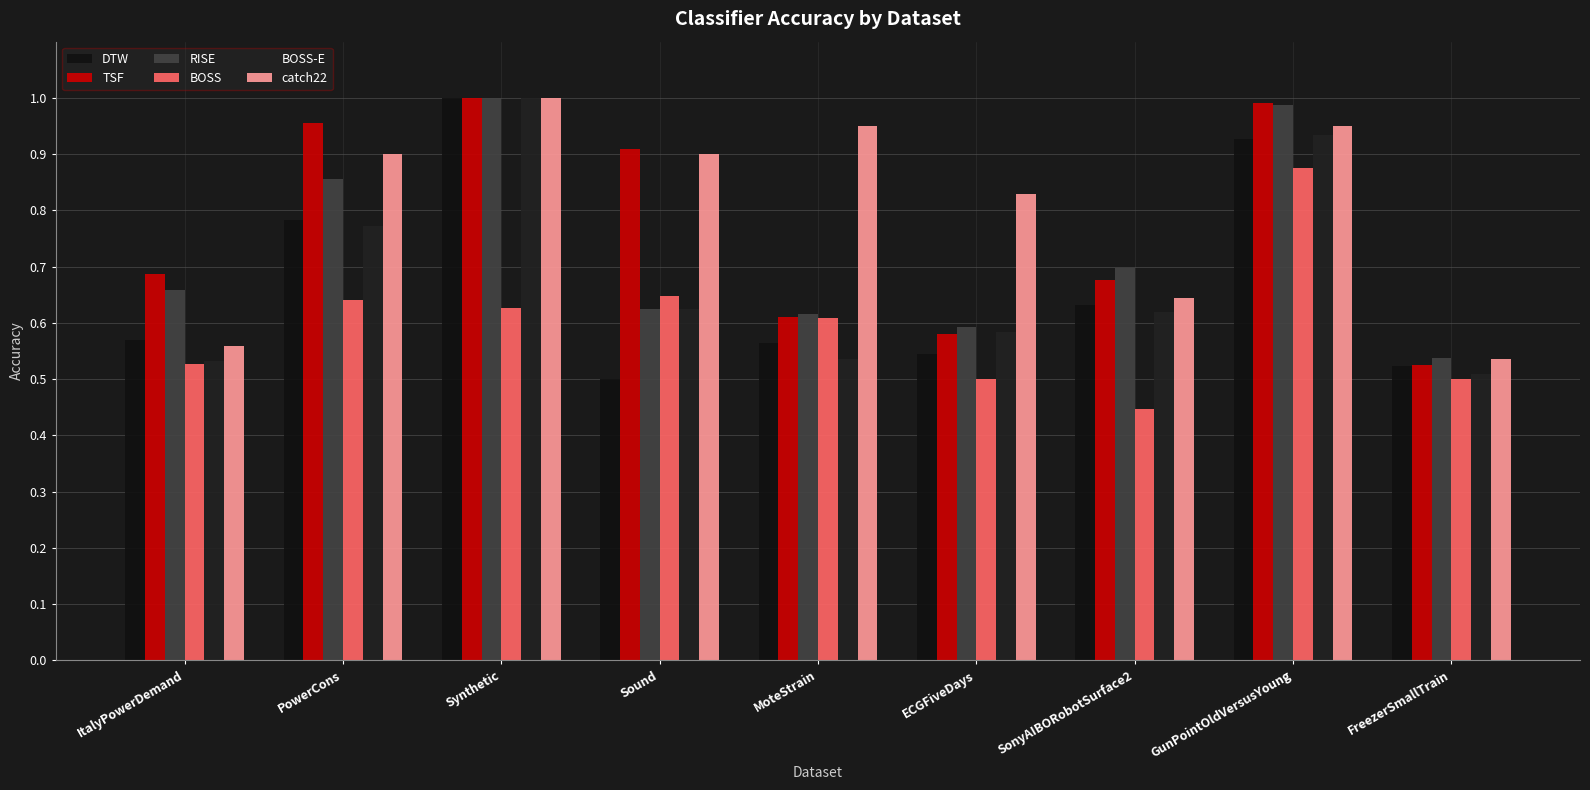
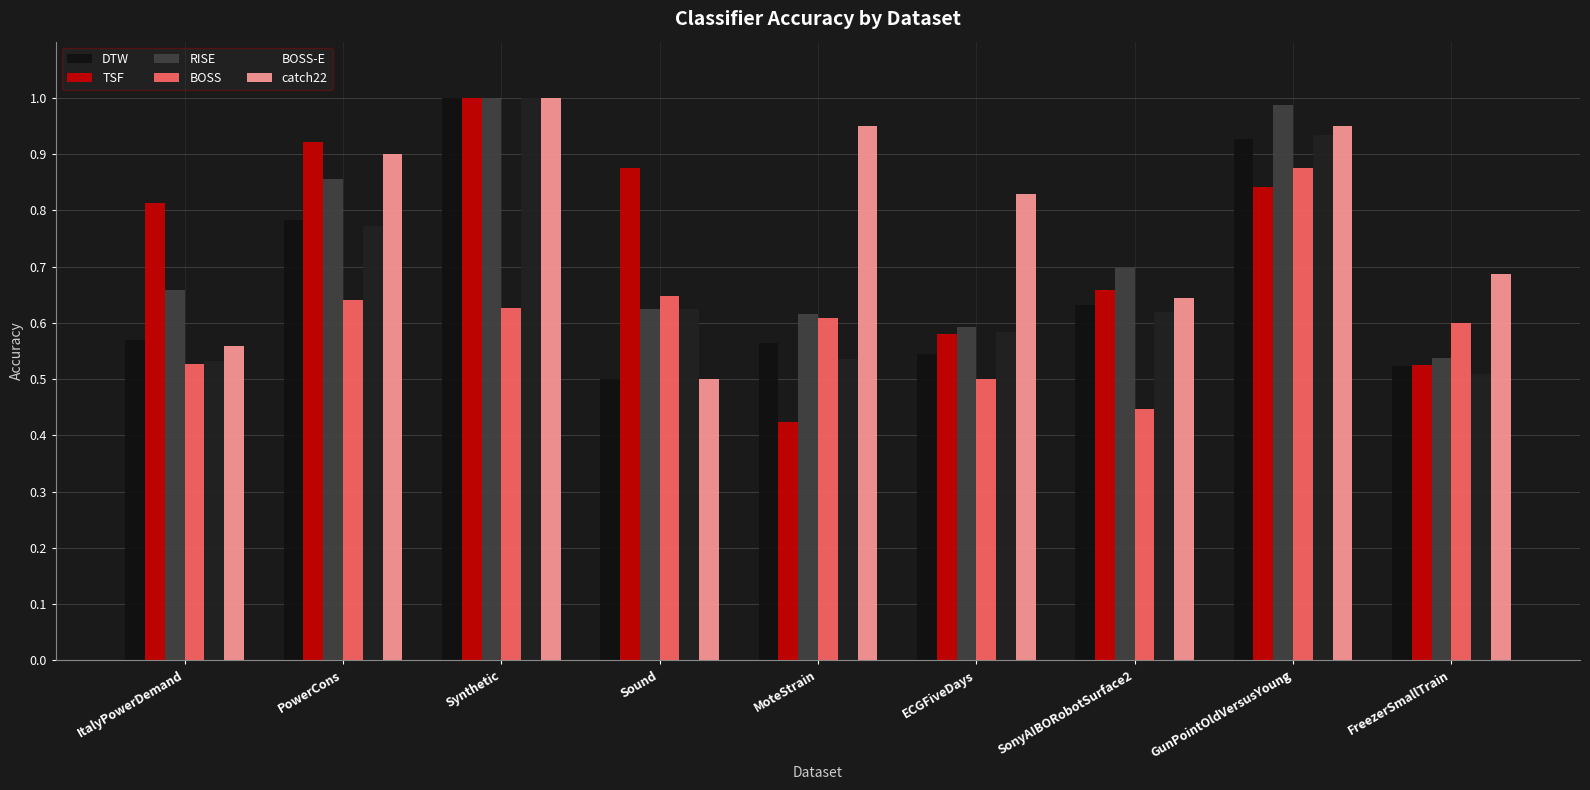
TSF, ItalyPowerDemand: 0.69 -> 0.81
TSF, PowerCons: 0.96 -> 0.92
TSF, Sound: 0.91 -> 0.88
catch22, Sound: 0.9 -> 0.5
TSF, MoteStrain: 0.61 -> 0.42
TSF, SonyAIBORobotSurface2: 0.68 -> 0.66
TSF, GunPointOldVersusYoung: 0.99 -> 0.84
BOSS, FreezerSmallTrain: 0.5 -> 0.6
catch22, FreezerSmallTrain: 0.54 -> 0.69
